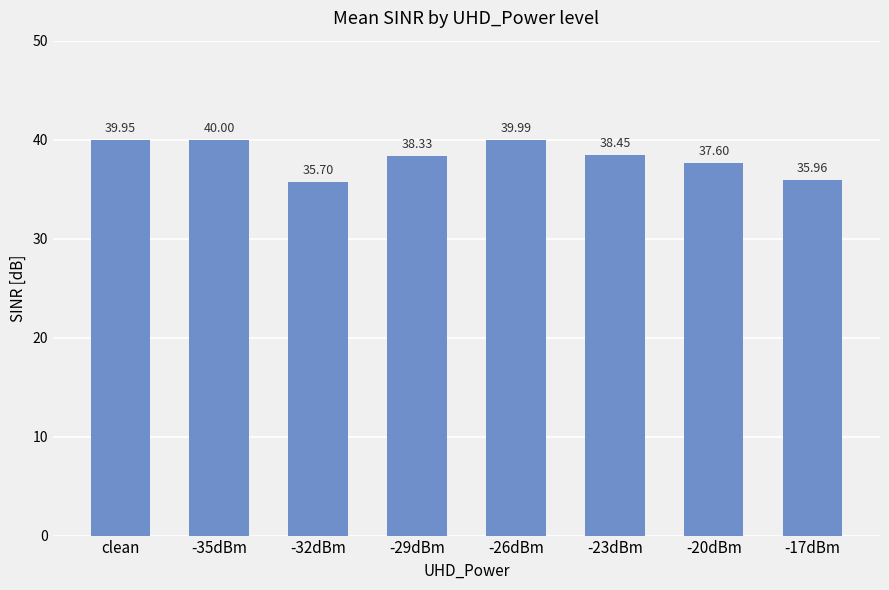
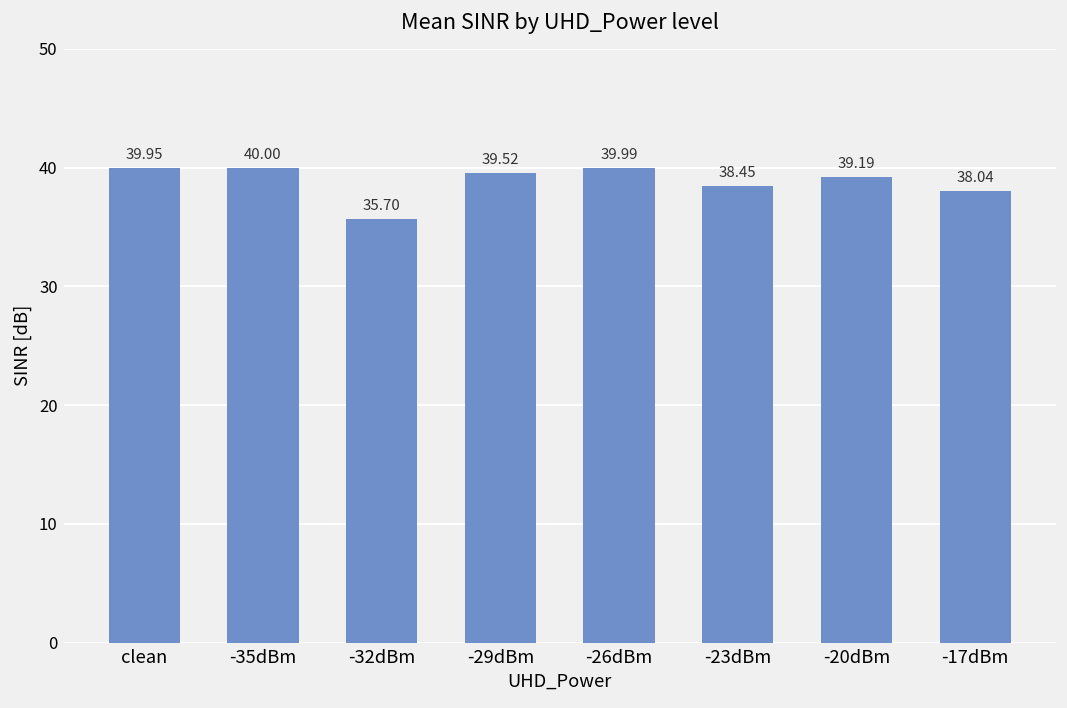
-29dBm: 38.33 -> 39.52
-20dBm: 37.60 -> 39.19
-17dBm: 35.96 -> 38.04
